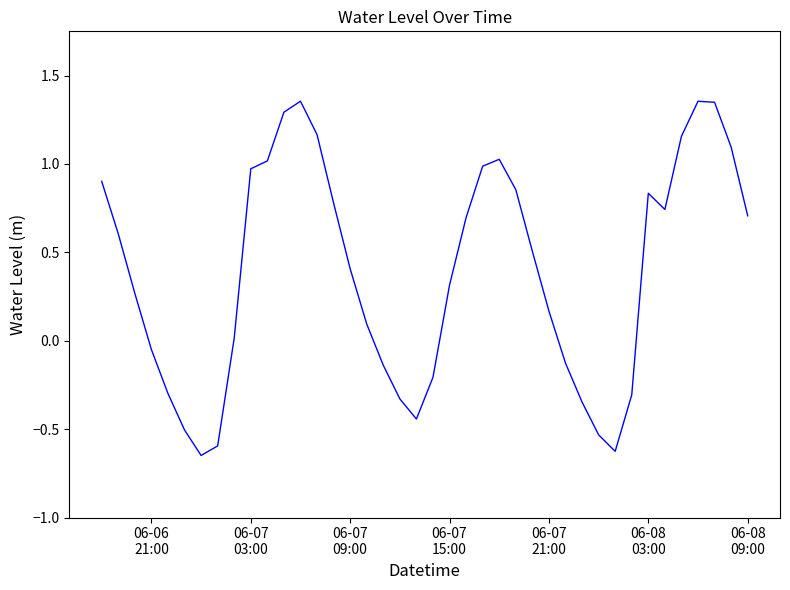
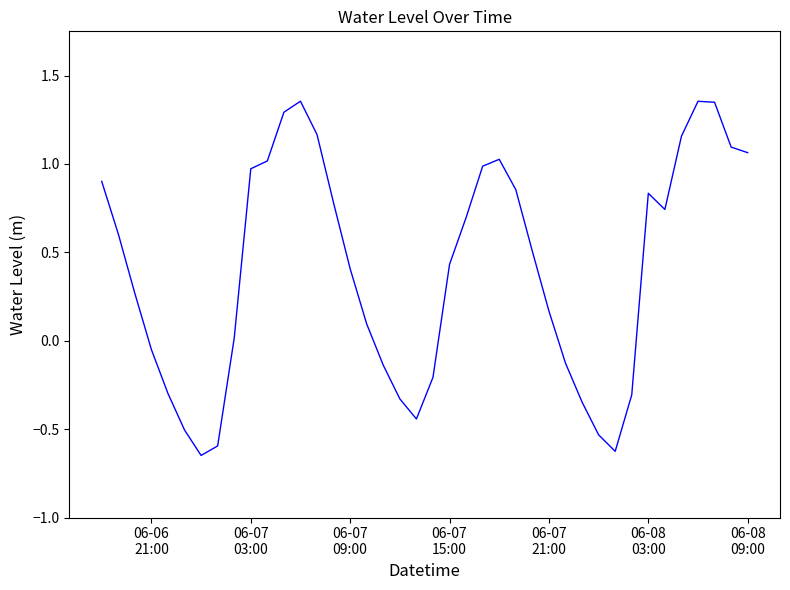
06-07 15:00: 0.31 -> 0.43
06-08 09:00: 0.71 -> 1.06
